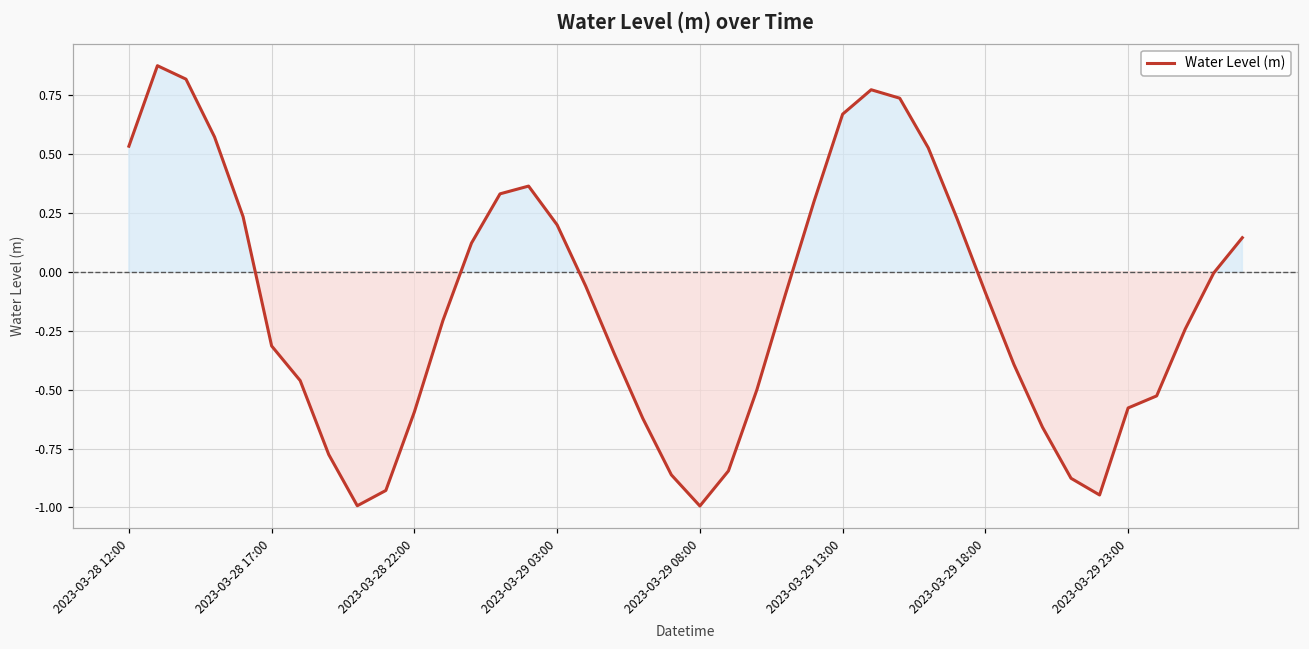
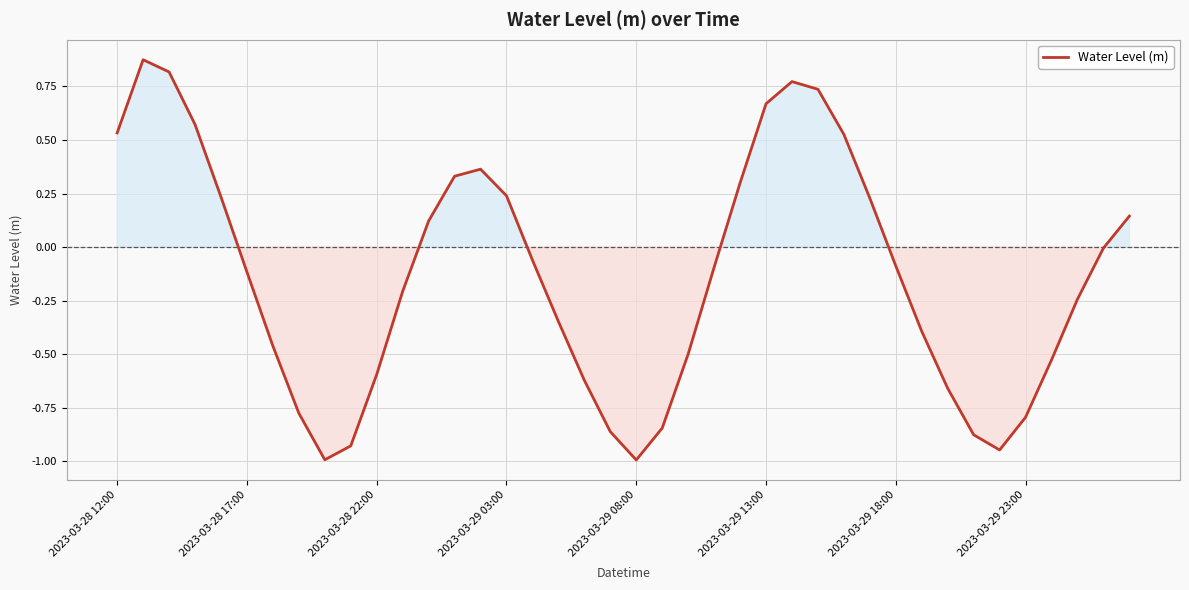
2023-03-28 17:00: -0.31 -> -0.12
2023-03-29 03:00: 0.20 -> 0.24
2023-03-29 23:00: -0.58 -> -0.79
